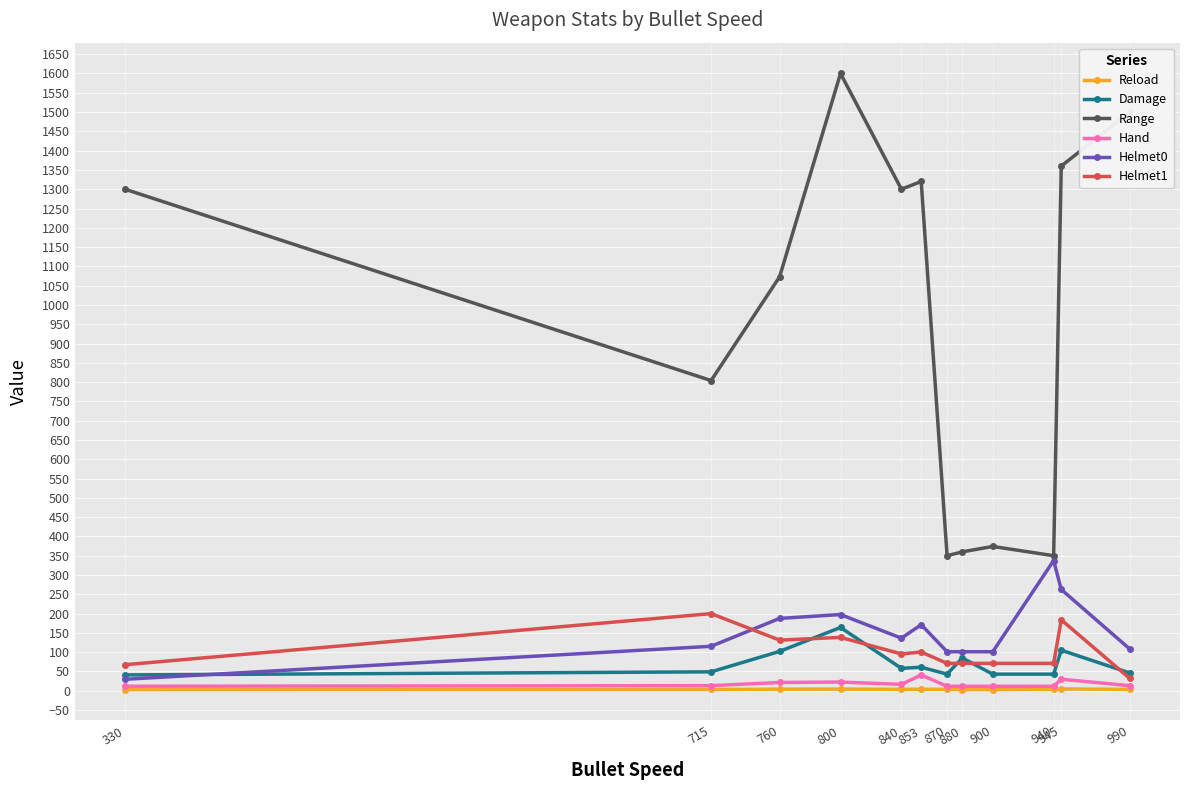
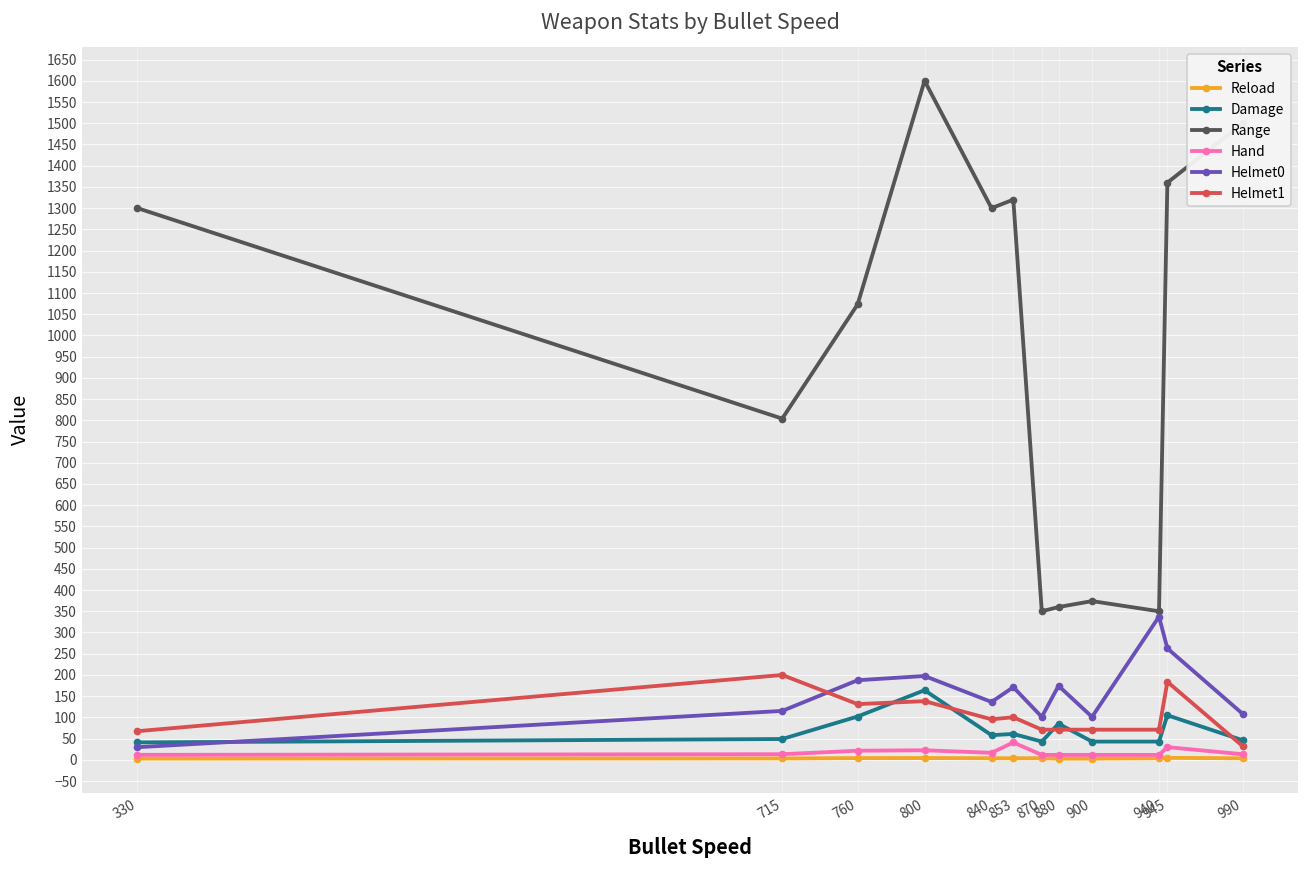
Helmet0, 880: 100 -> 170
